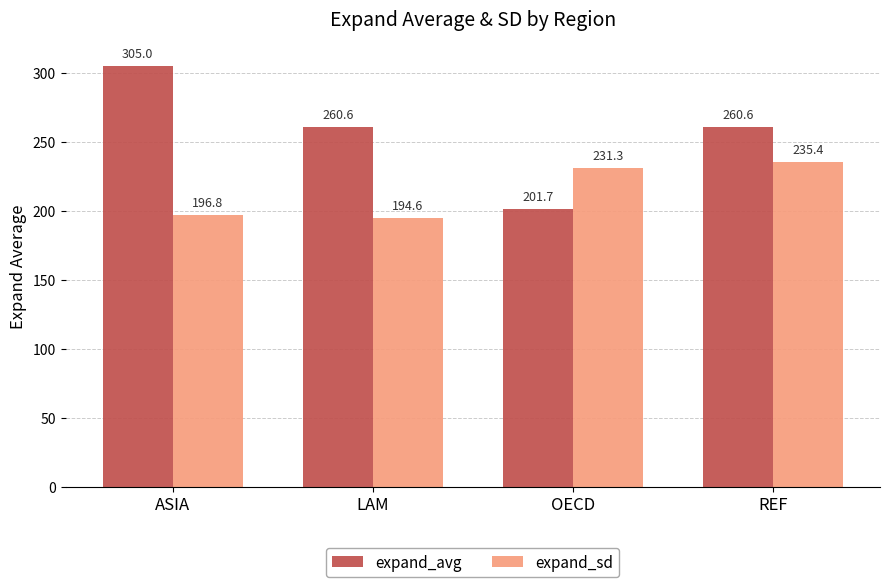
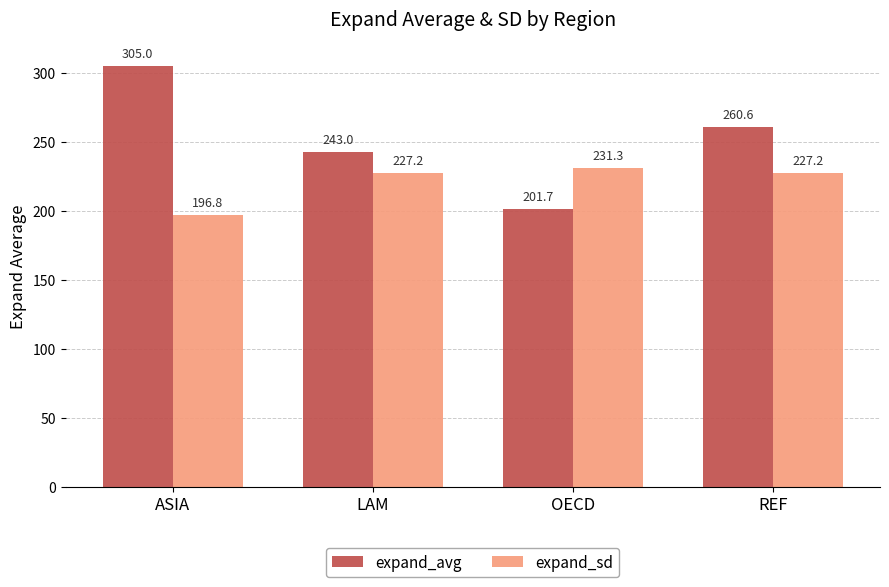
expand_avg, LAM: 260.6 -> 243.0
expand_sd, LAM: 194.6 -> 227.2
expand_sd, REF: 235.4 -> 227.2
